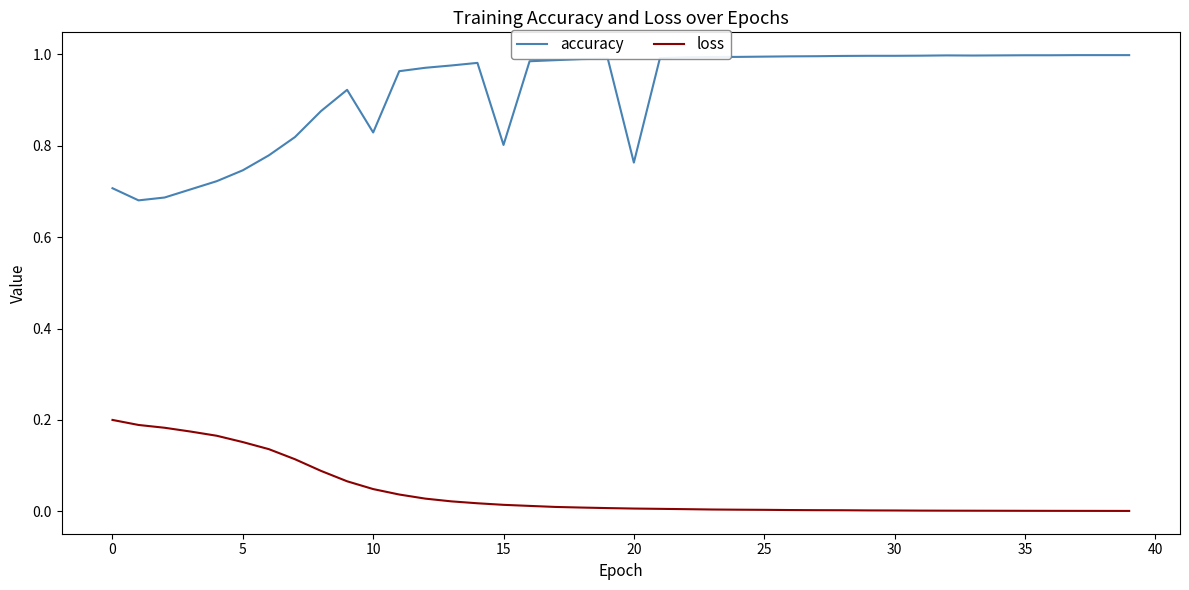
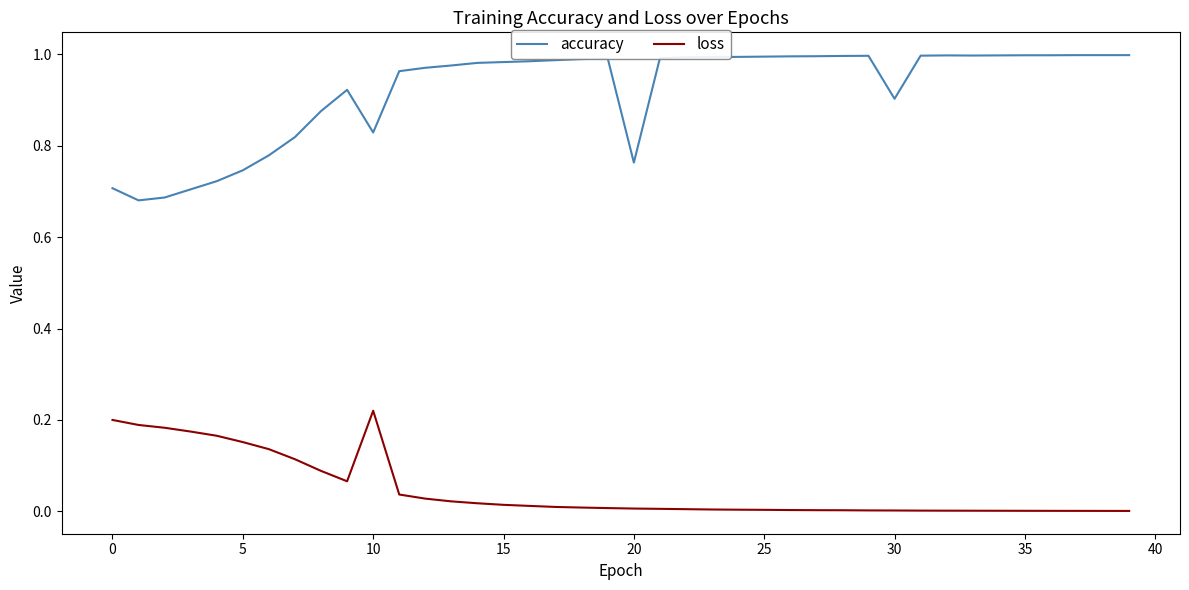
loss, 10: 0.05 -> 0.22
accuracy, 15: 0.80 -> 0.98
accuracy, 30: 1.00 -> 0.90
